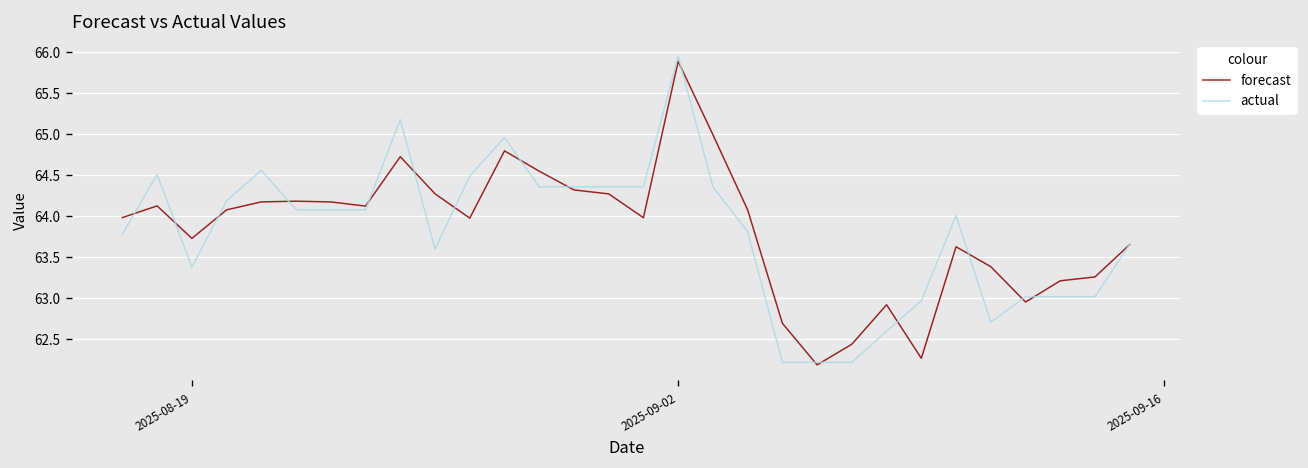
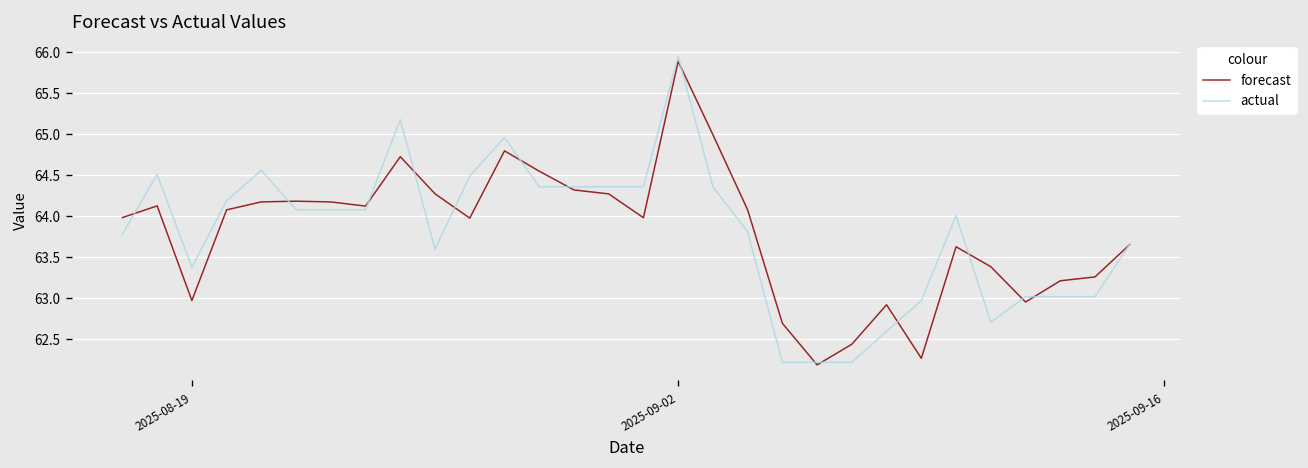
forecast, 2025-08-19: 63.7 -> 63.0
